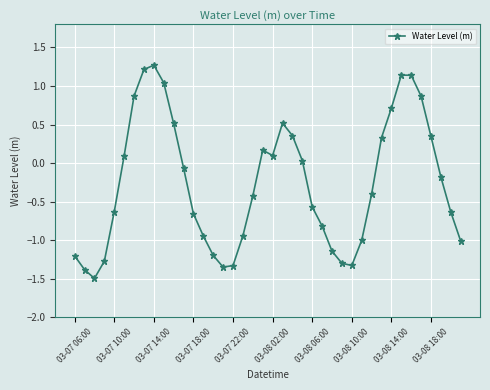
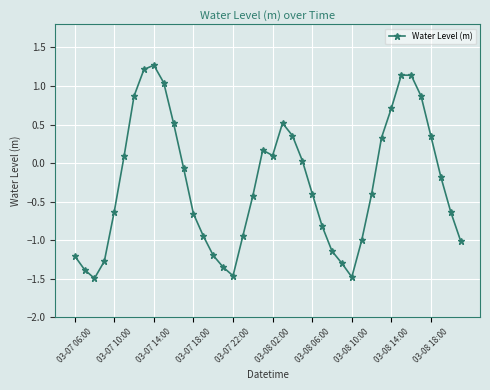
03-07 22:00: -1.3 -> -1.5
03-08 06:00: -0.6 -> -0.4
03-08 10:00: -1.3 -> -1.5
